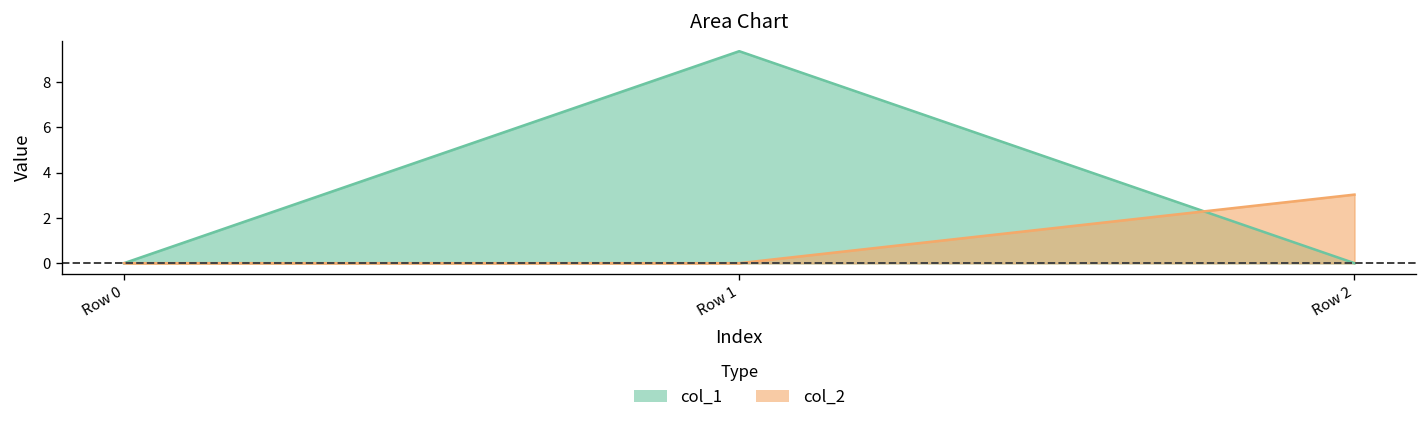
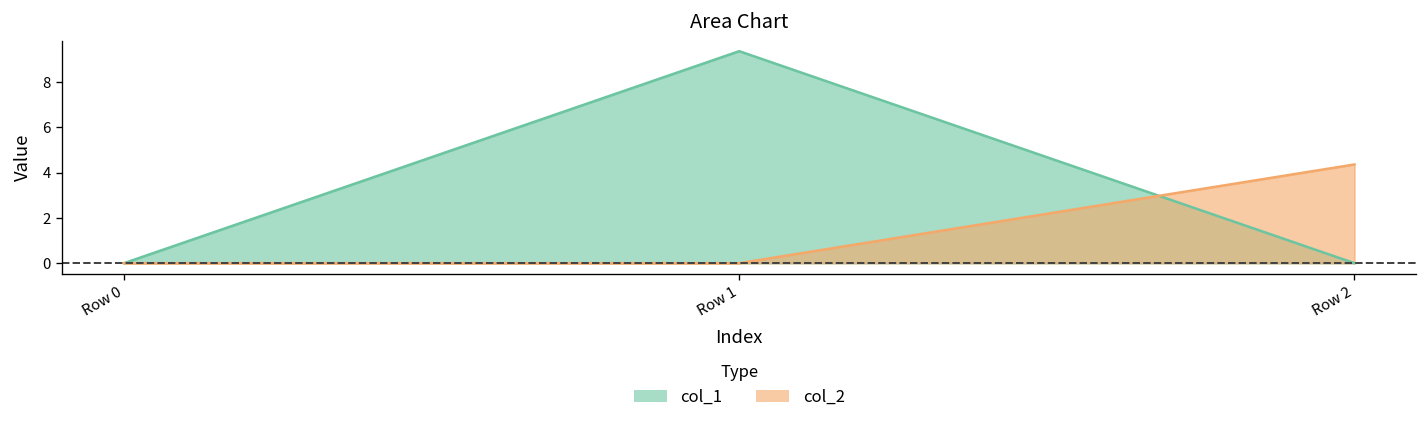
col_2, Row 2: 3.0 -> 4.4
